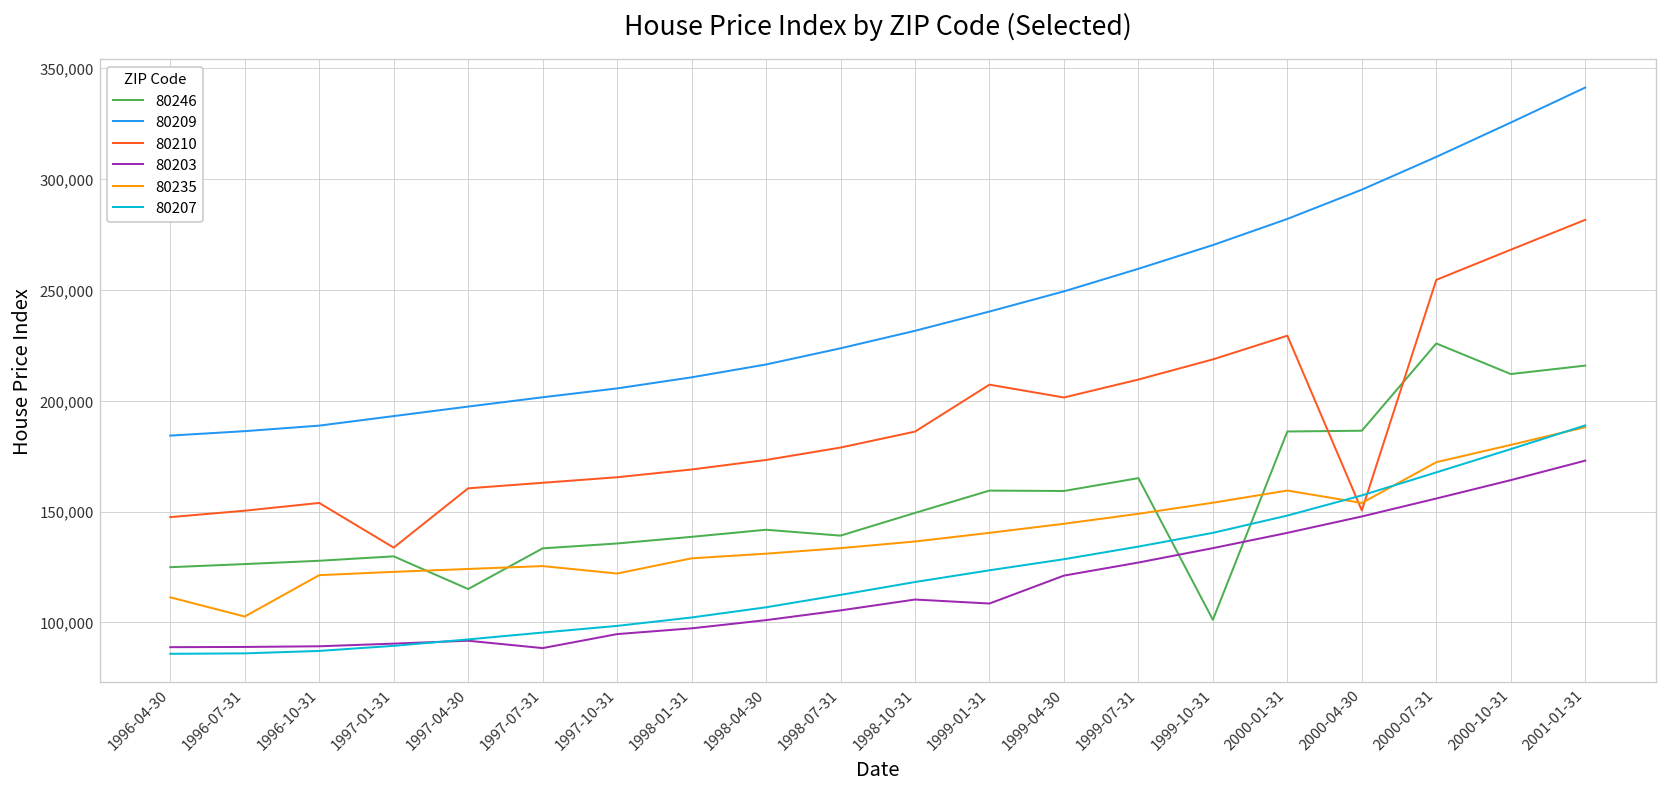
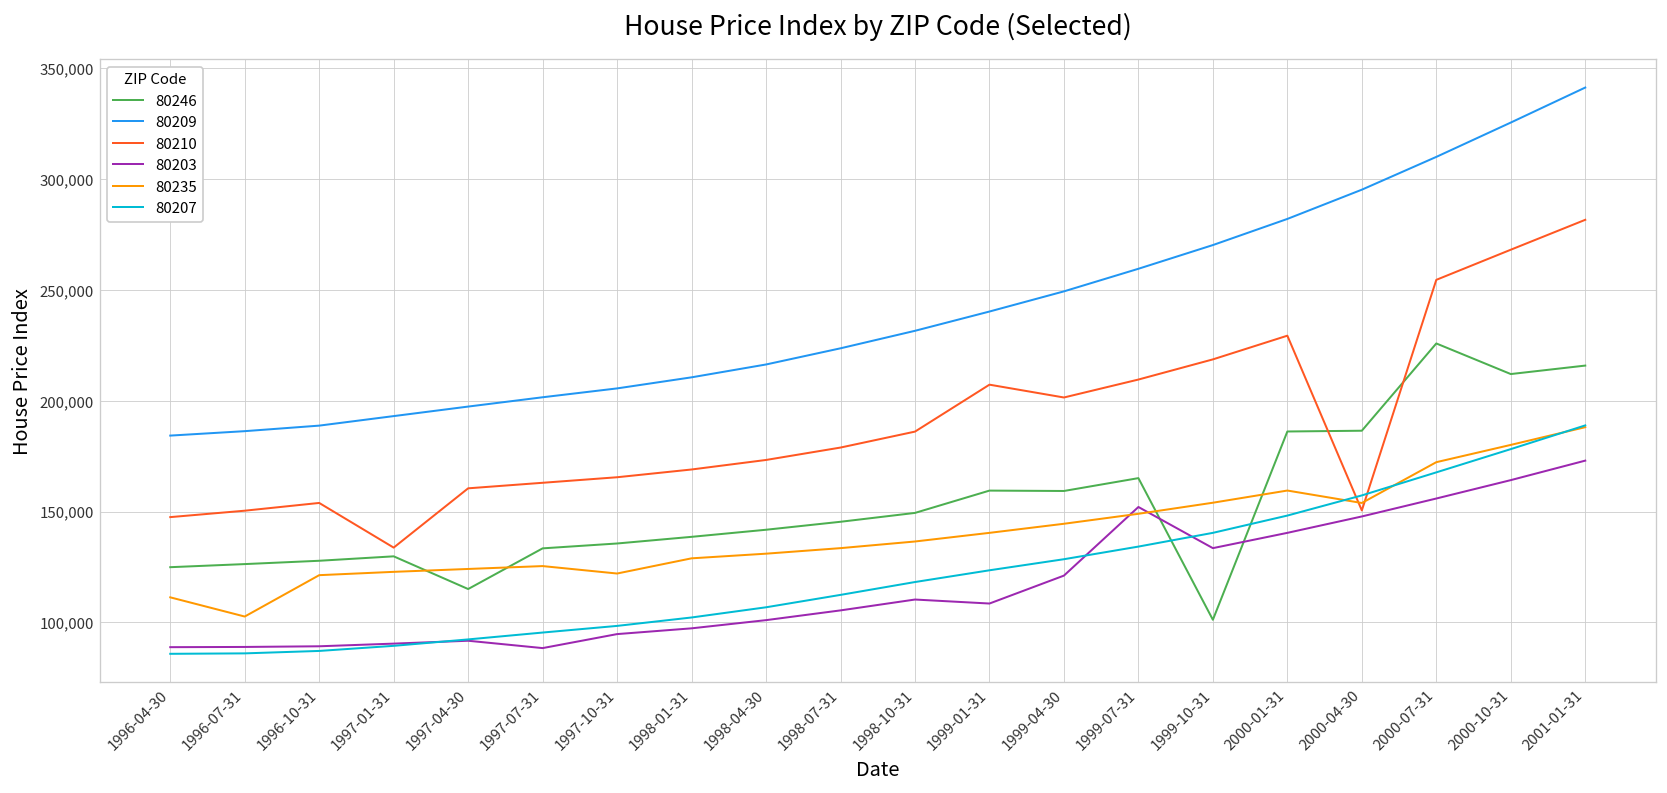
80246, 1998-07-31: 139,000 -> 145,000
80203, 1999-07-31: 127,000 -> 152,000
